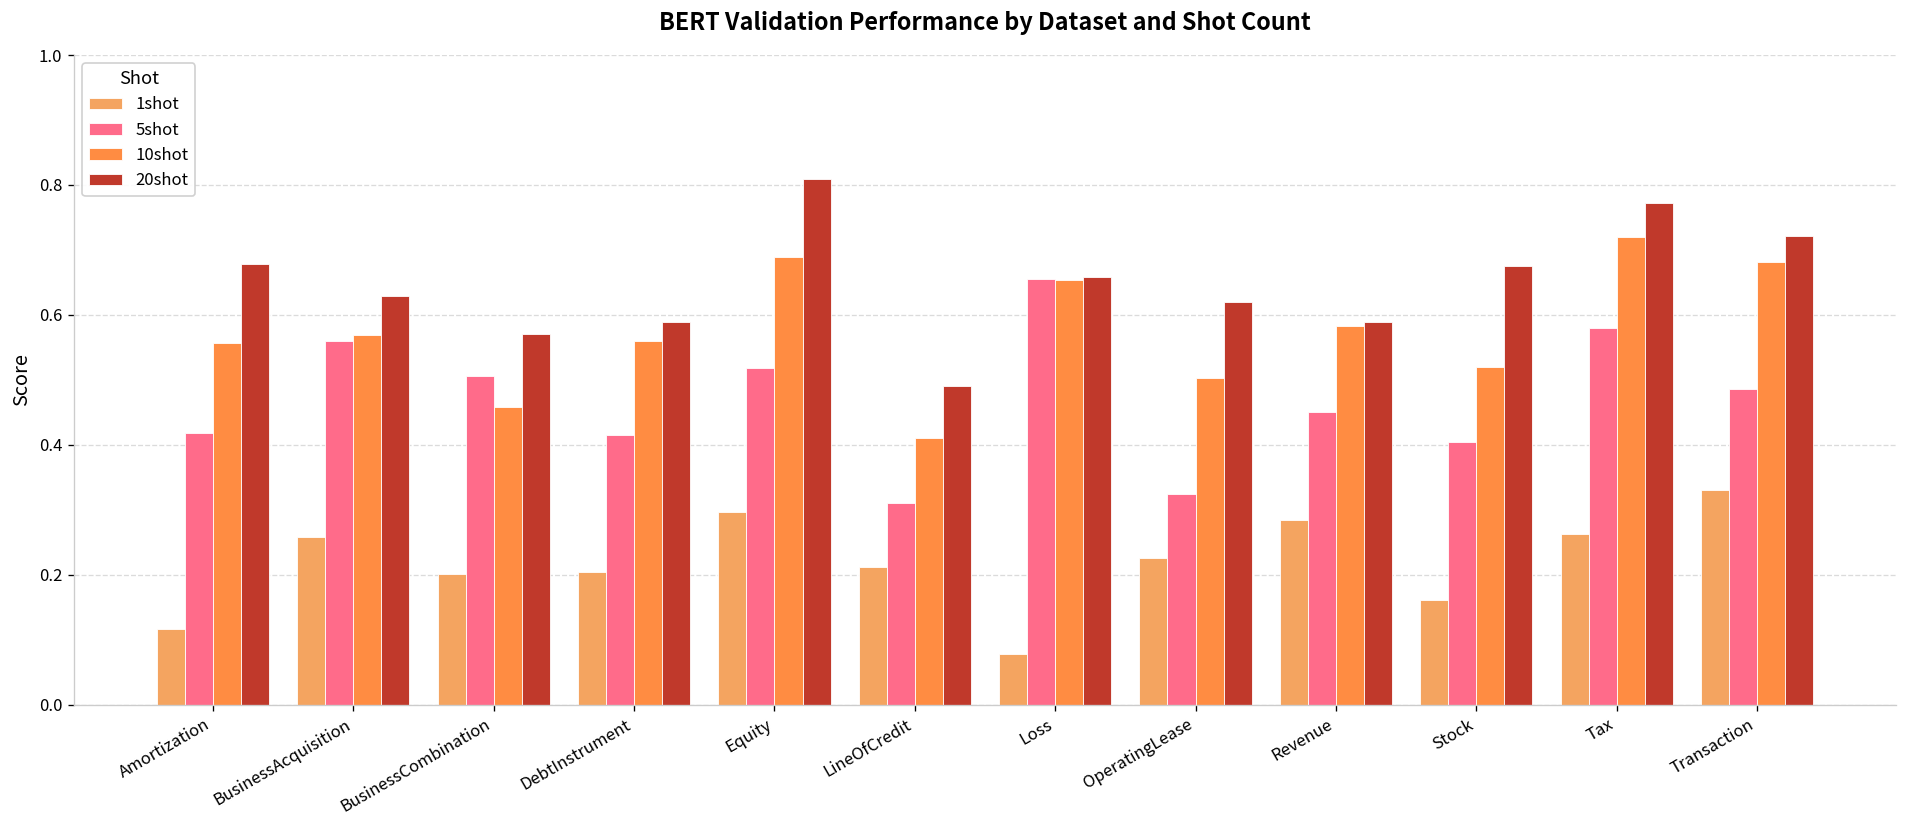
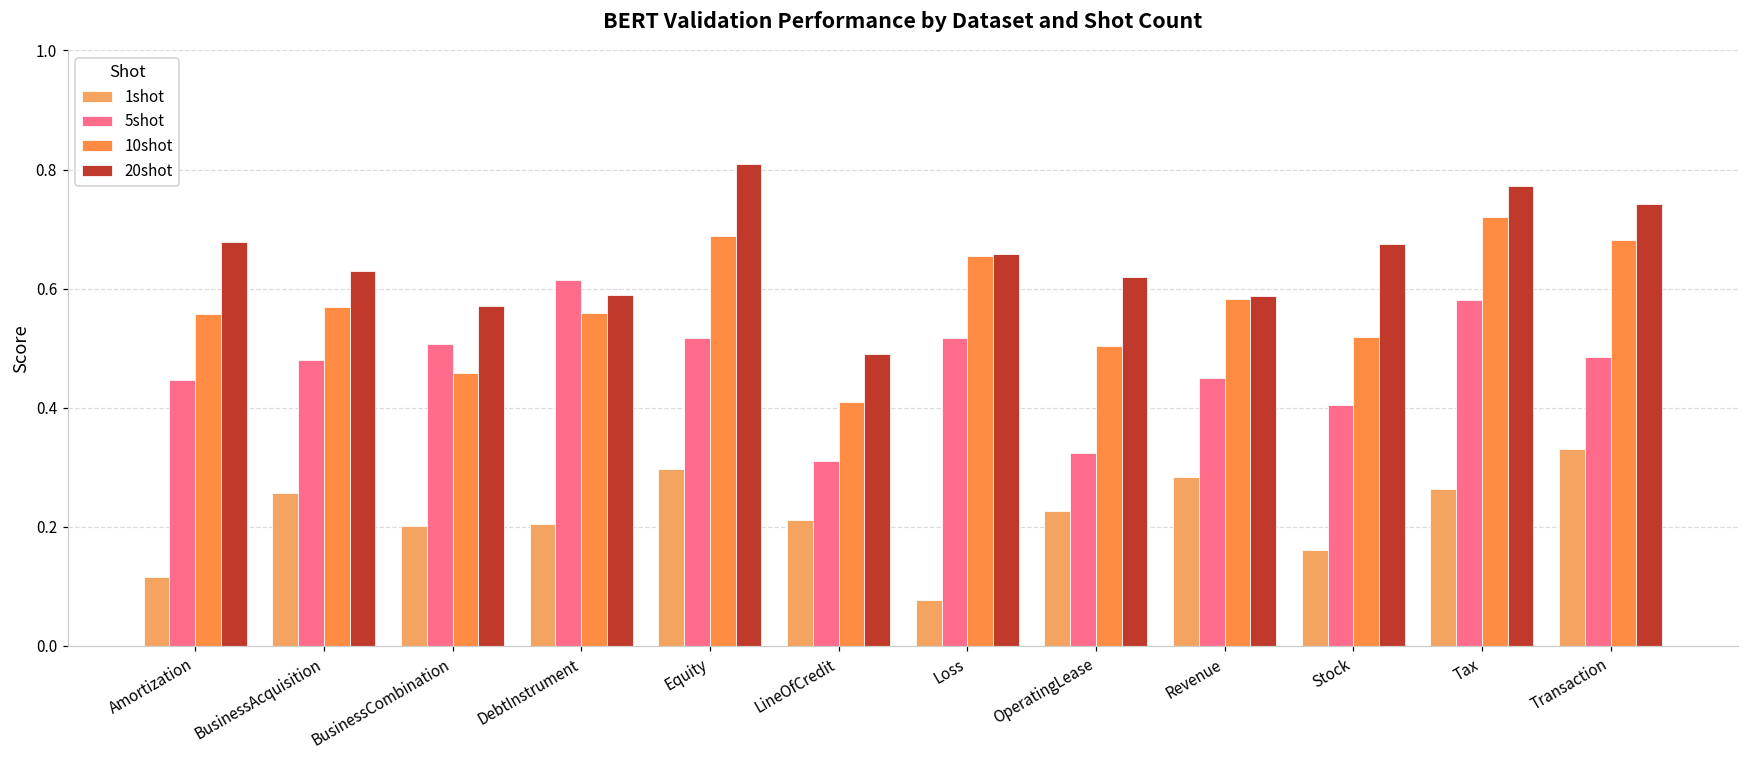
5shot, Amortization: 0.42 -> 0.45
5shot, BusinessAcquisition: 0.56 -> 0.48
5shot, DebtInstrument: 0.41 -> 0.62
5shot, Loss: 0.66 -> 0.52
20shot, Transaction: 0.72 -> 0.74
